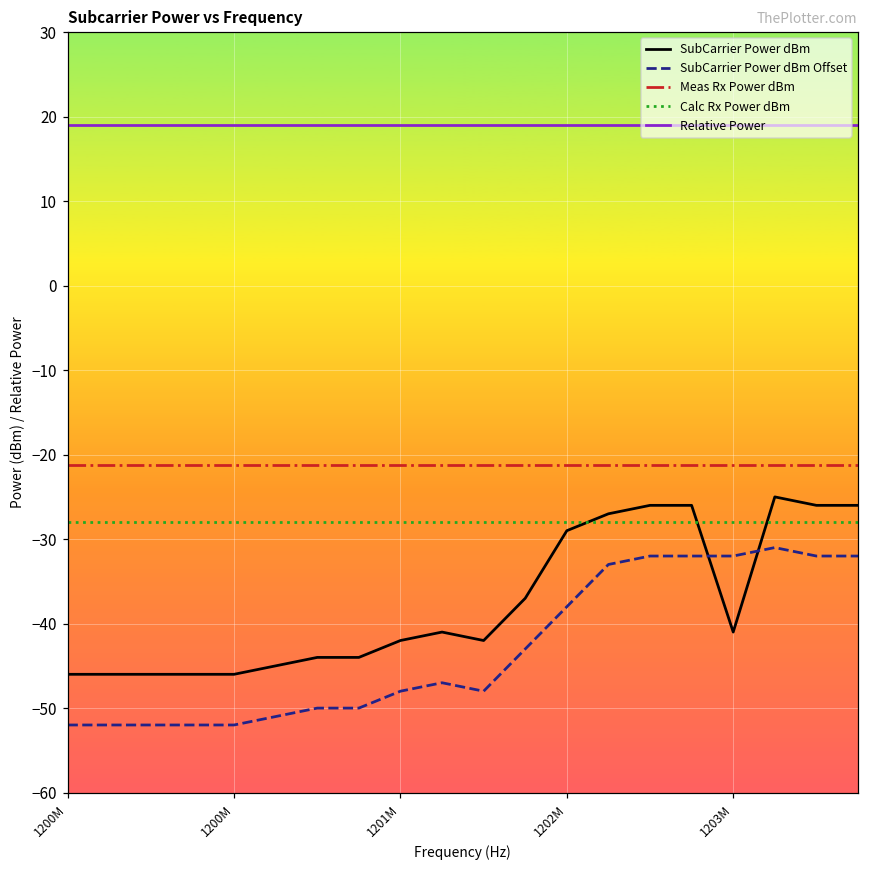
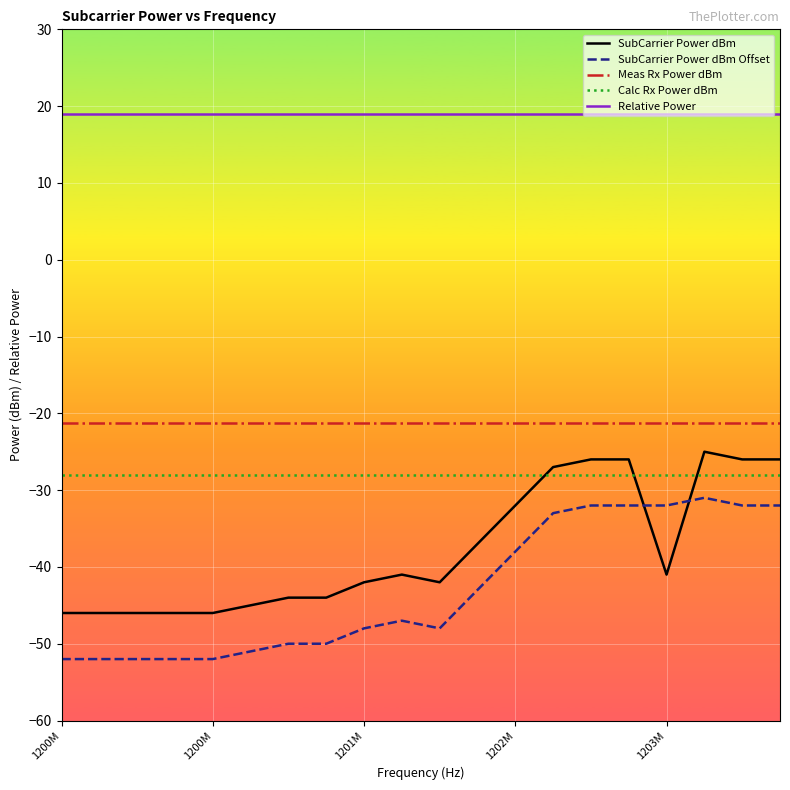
SubCarrier Power dBm, 1202M: -29 -> -32
